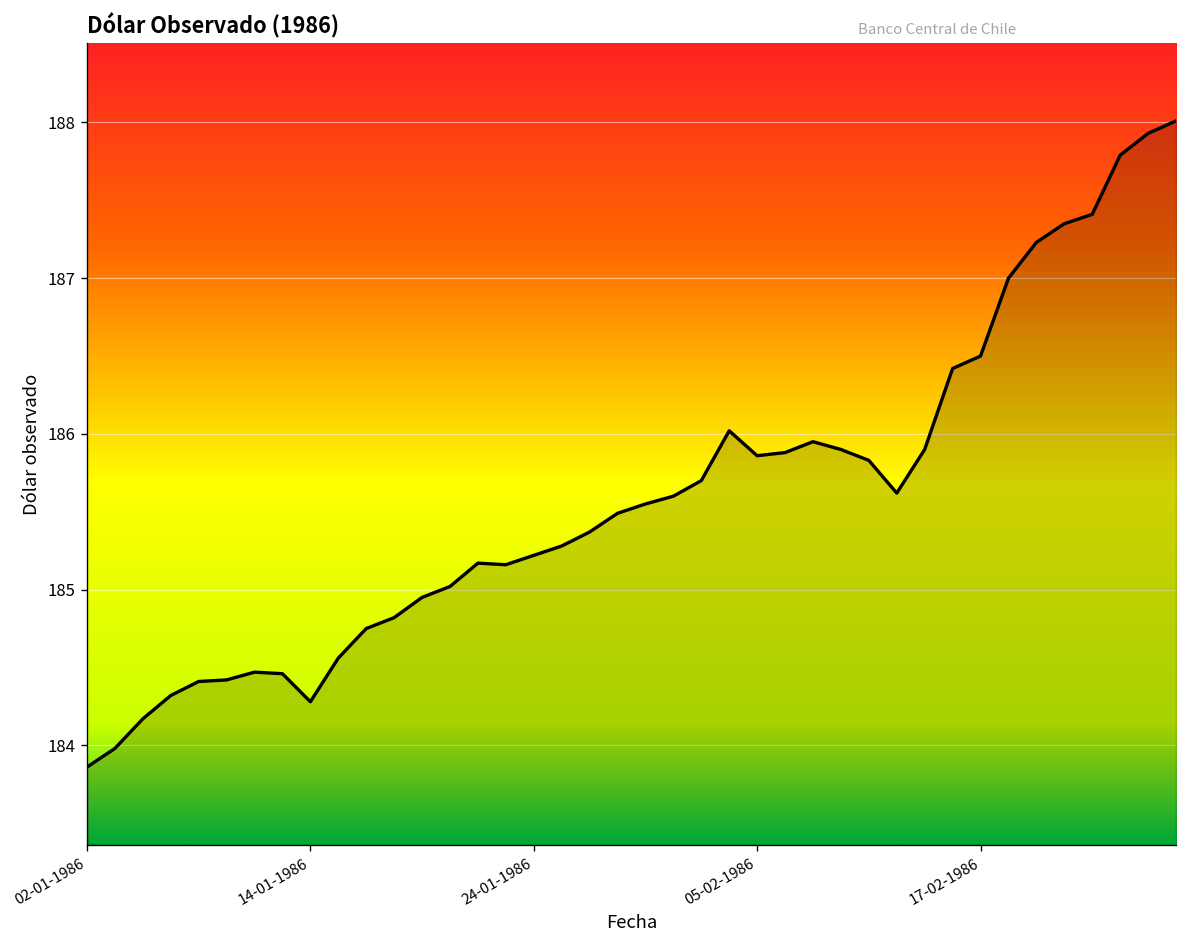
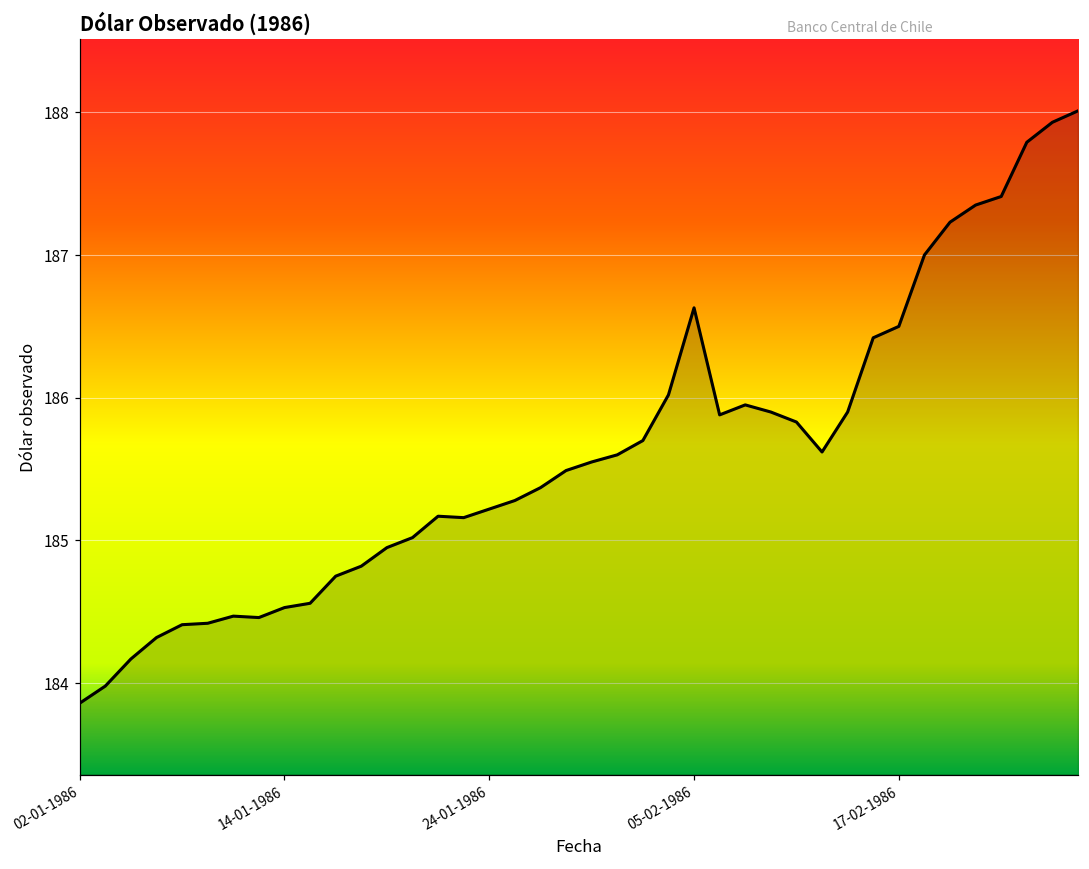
14-01-1986: 184.28 -> 184.53
05-02-1986: 185.86 -> 186.63
